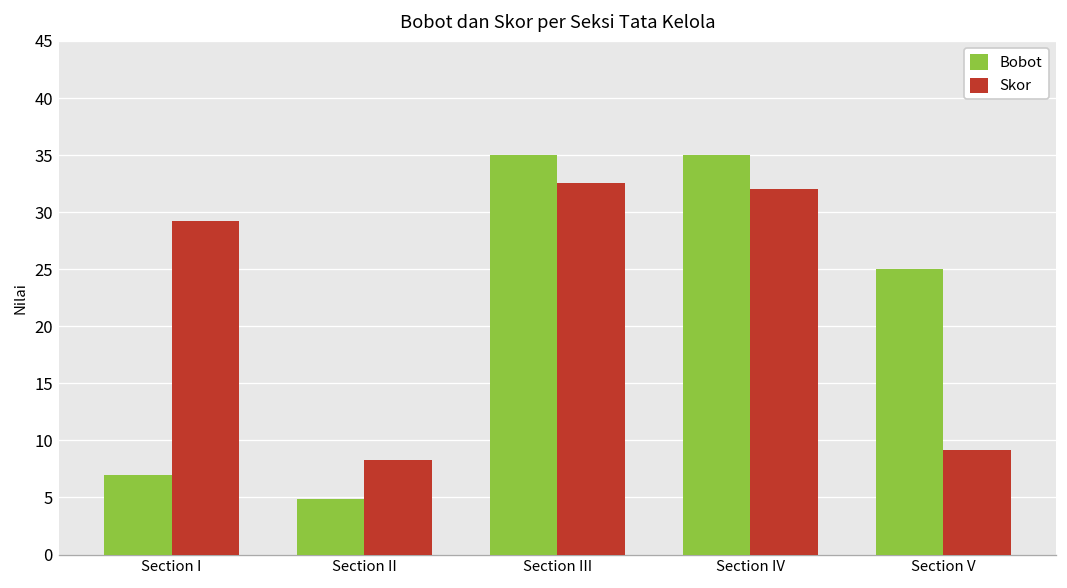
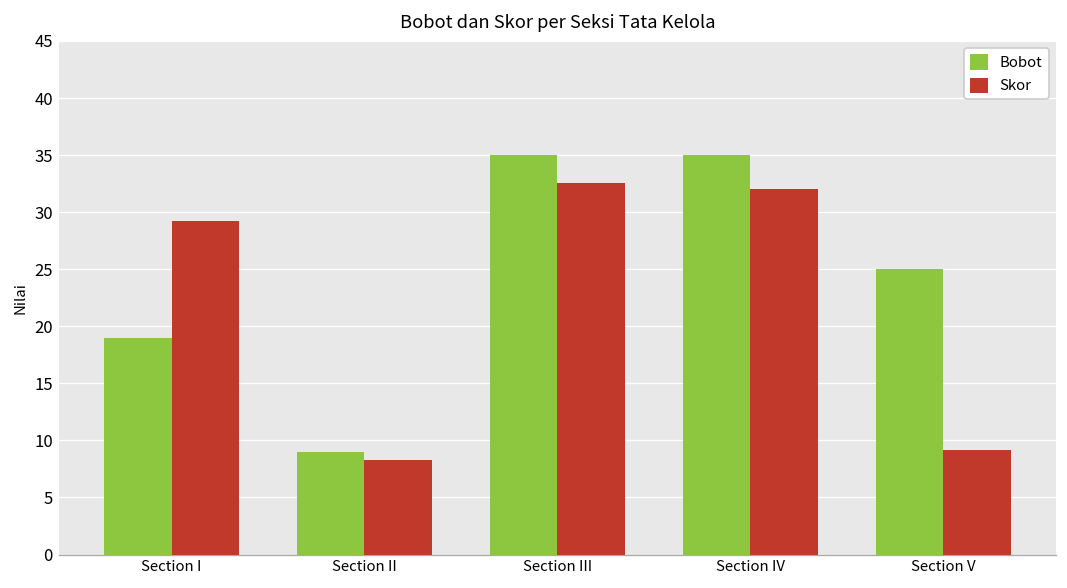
Bobot, Section I: 7 -> 19
Bobot, Section II: 5 -> 9
